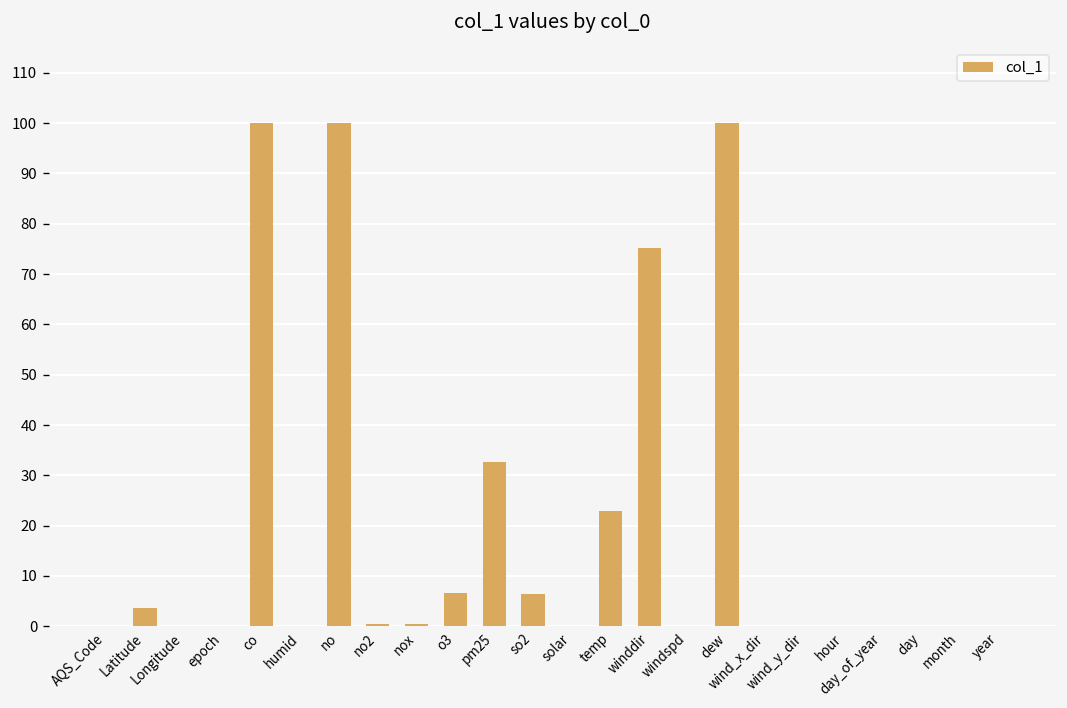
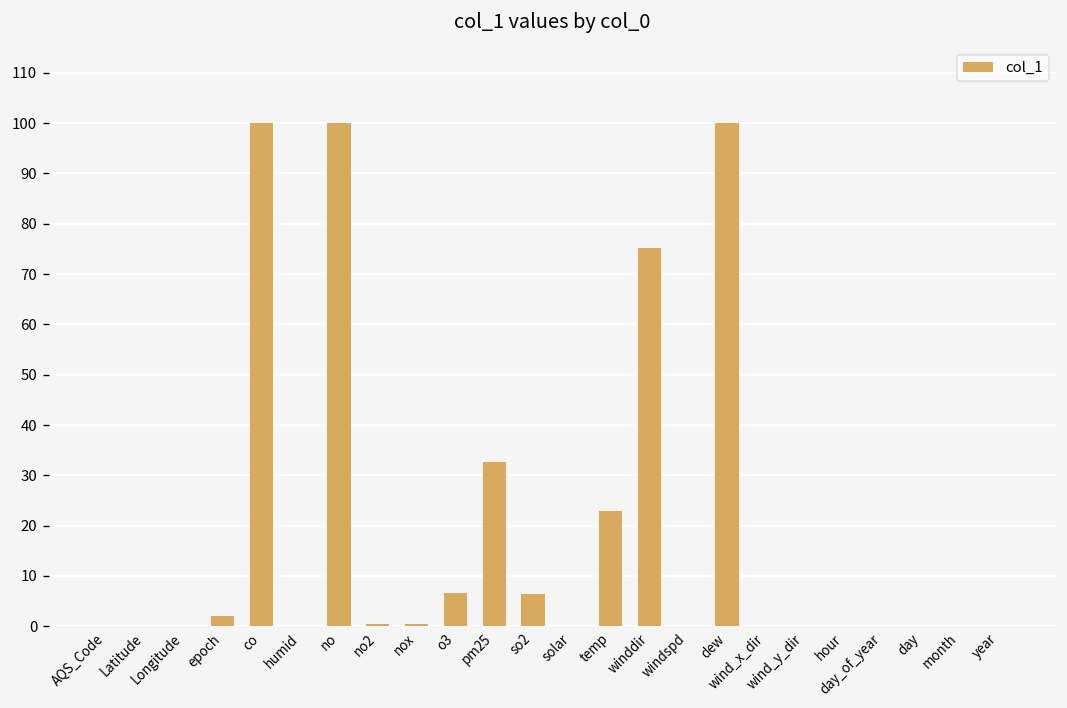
Latitude: 4 -> 0
epoch: 0 -> 2
